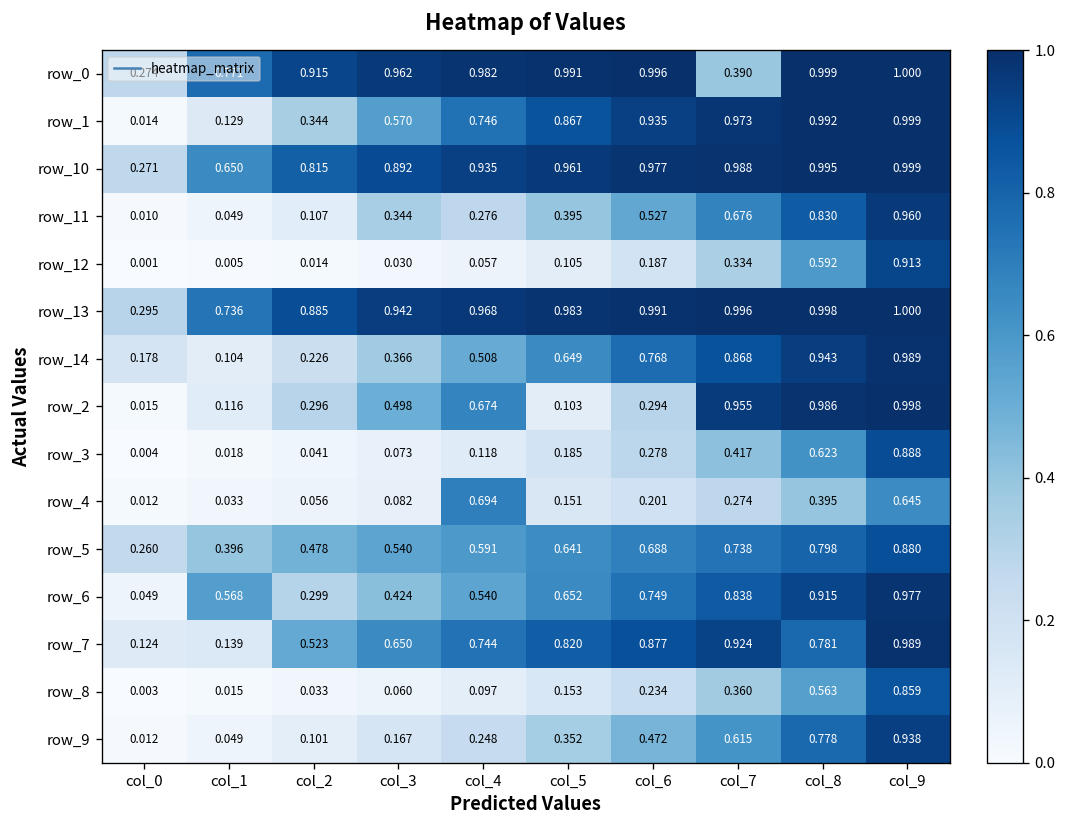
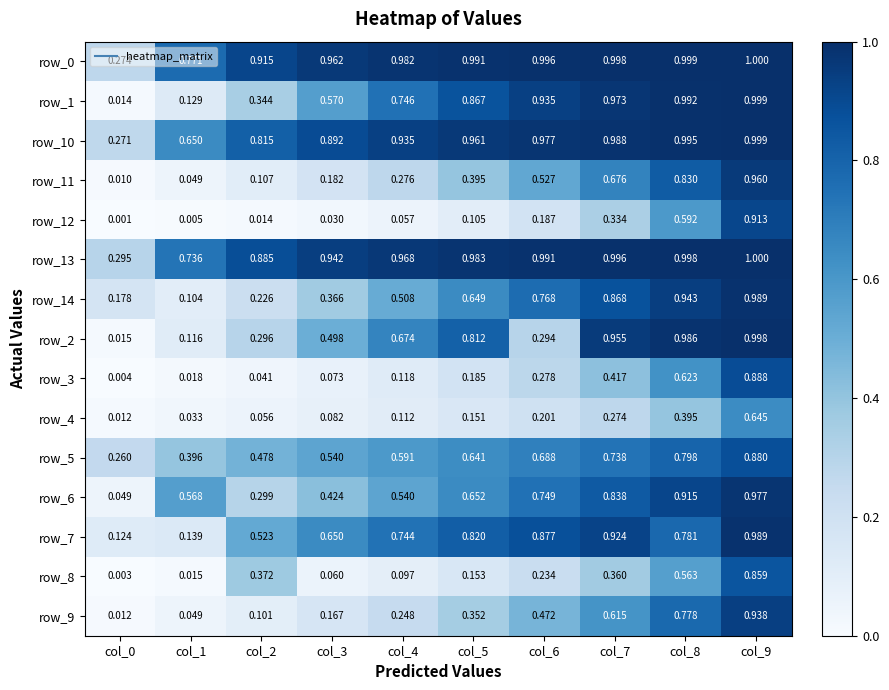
row_0, col_7: 0.390 -> 0.998
row_11, col_3: 0.344 -> 0.182
row_2, col_5: 0.103 -> 0.812
row_4, col_4: 0.694 -> 0.112
row_8, col_2: 0.033 -> 0.372
